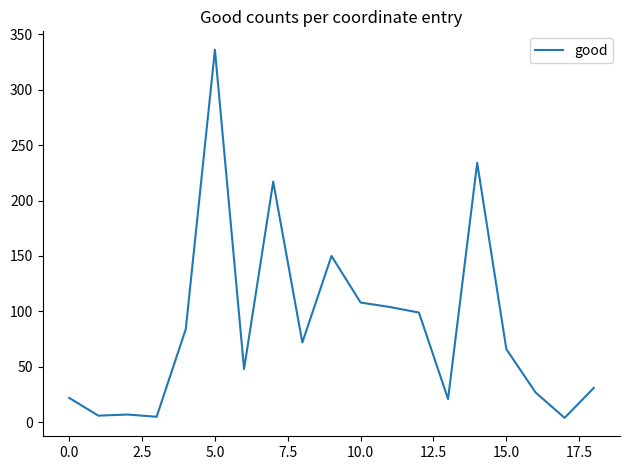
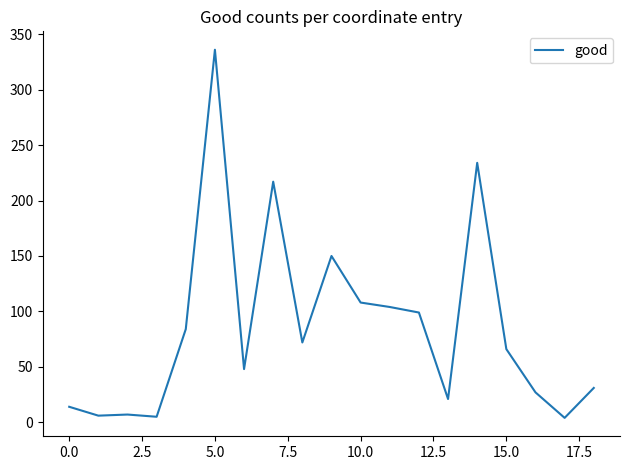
0.0: 22 -> 14
